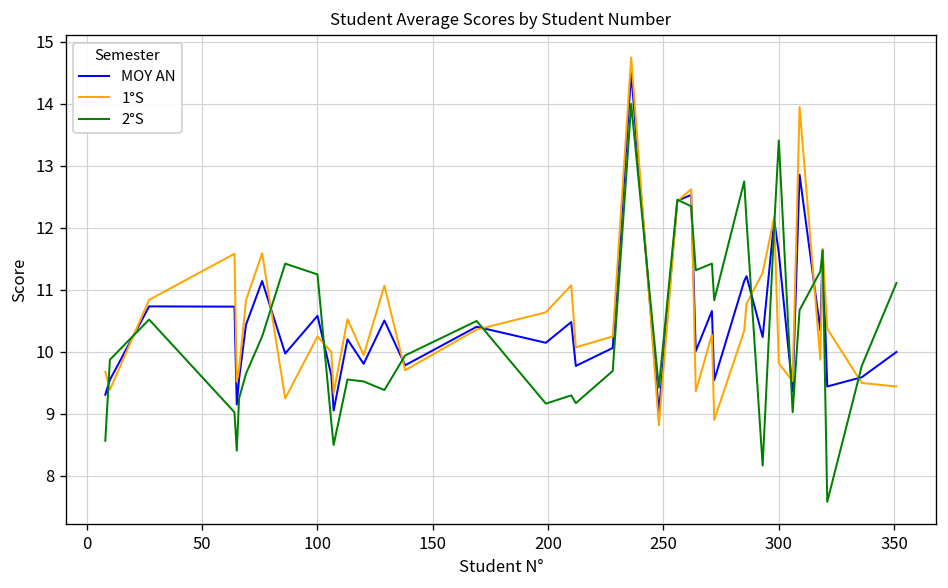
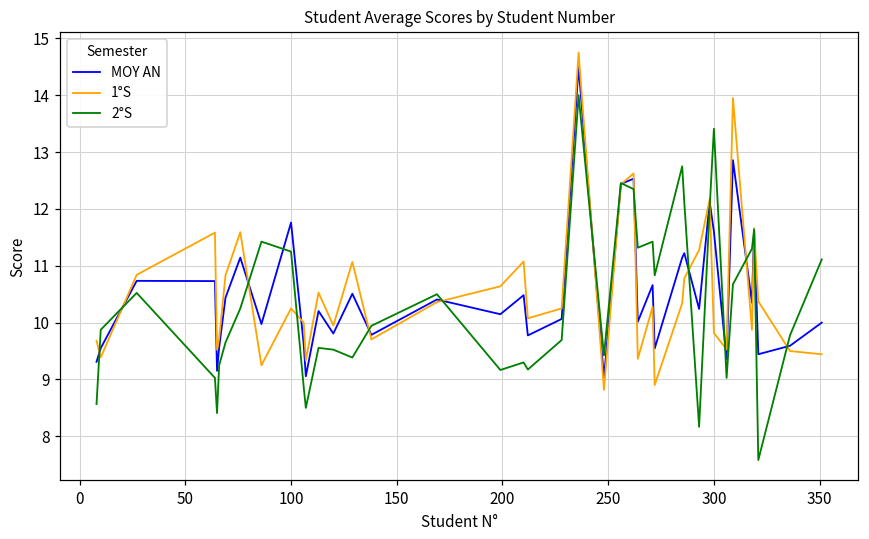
MOY AN, 100: 10.6 -> 11.8
